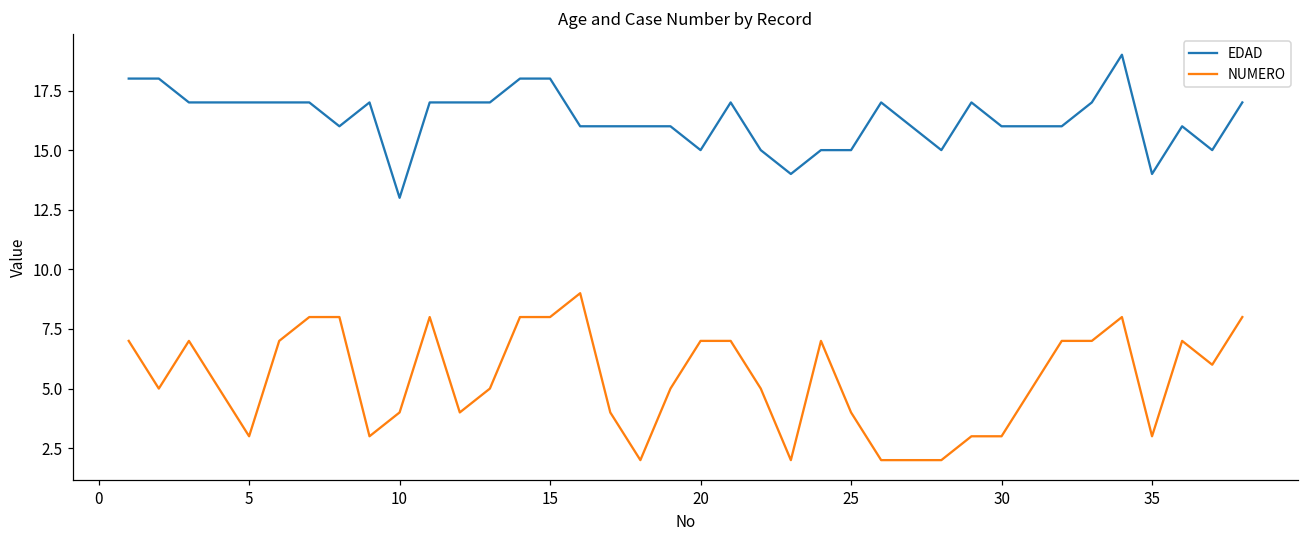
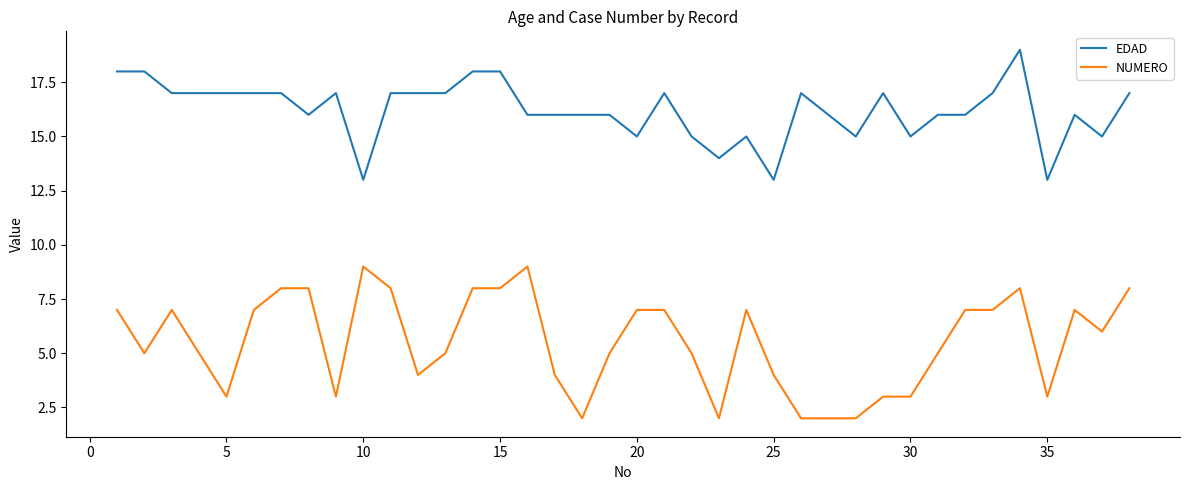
NUMERO, 10: 4 -> 9
EDAD, 25: 15 -> 13
EDAD, 30: 16 -> 15
EDAD, 35: 14 -> 13
